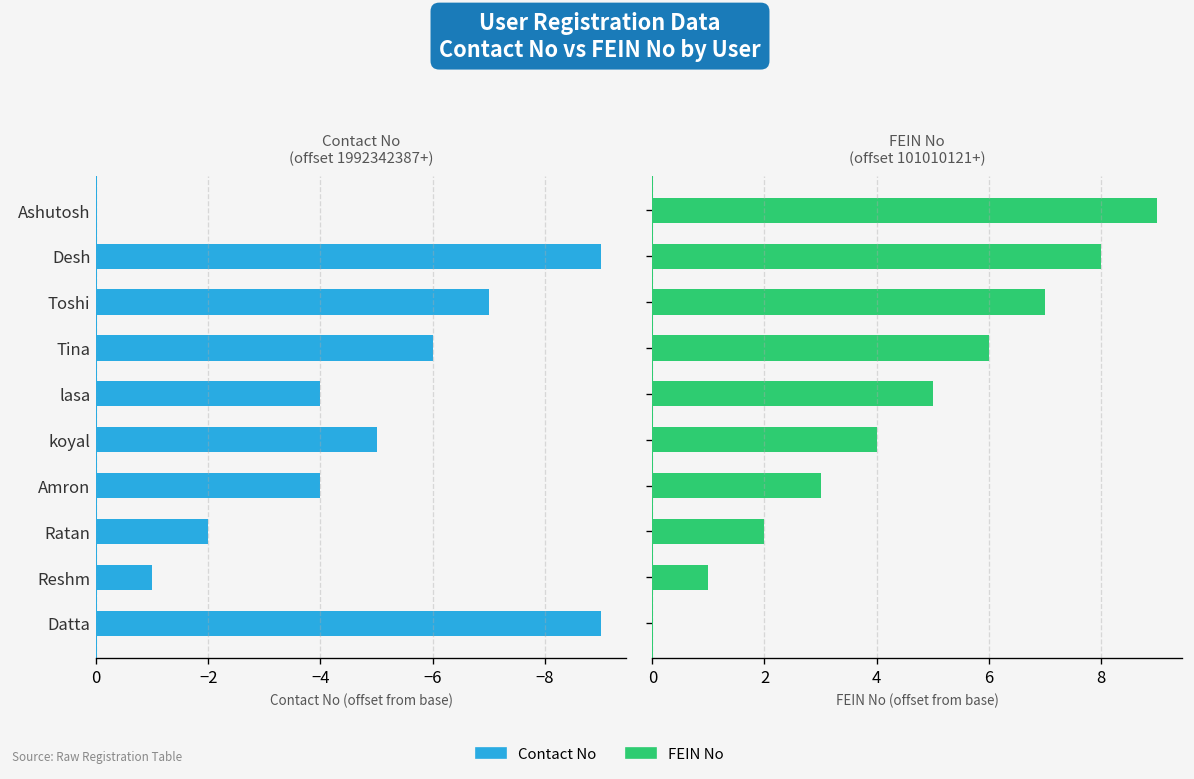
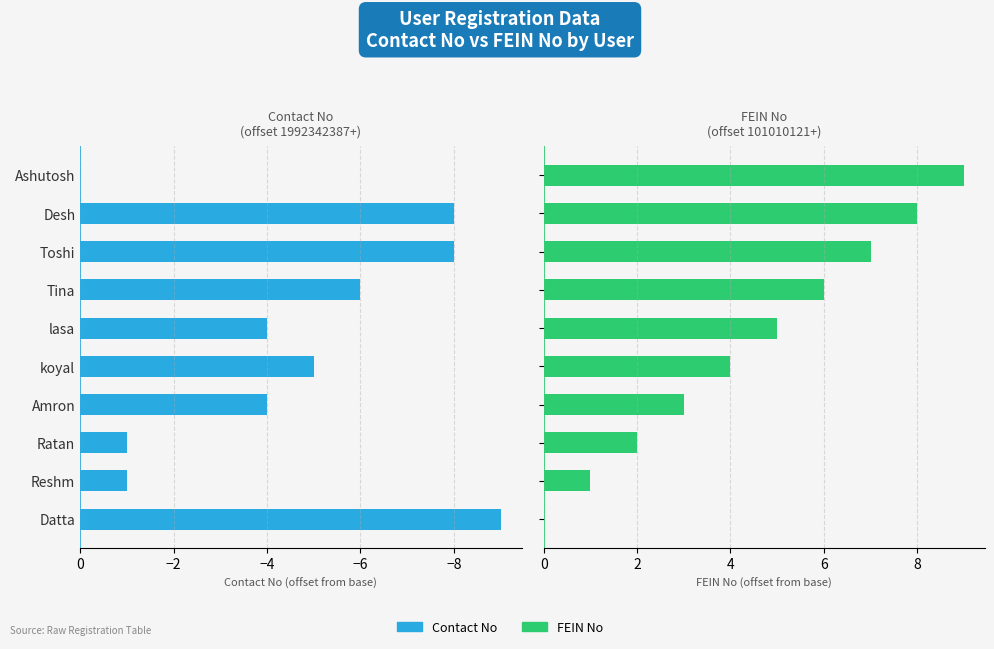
Contact No (offset 1992342387+), Desh: -9.0 -> -8.0
Contact No (offset 1992342387+), Toshi: -7.0 -> -8.0
Contact No (offset 1992342387+), Ratan: -2.0 -> -1.0
